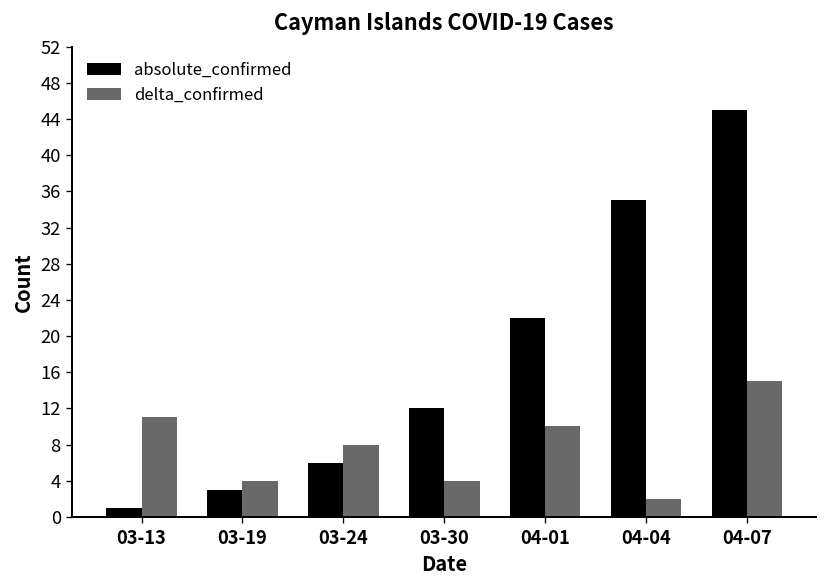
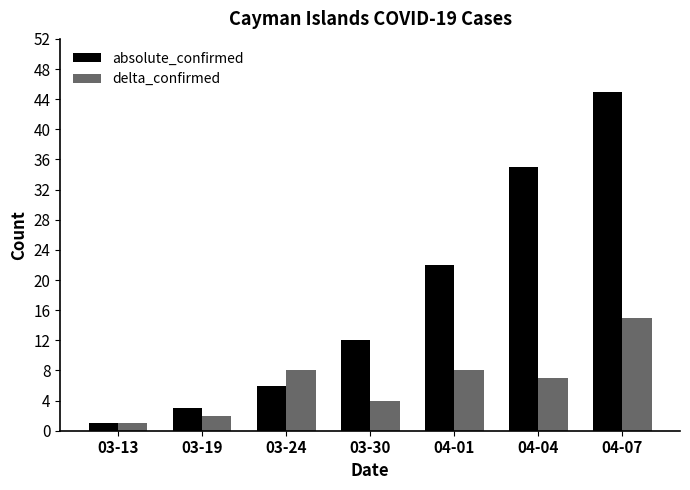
delta_confirmed, 03-13: 11 -> 1
delta_confirmed, 03-19: 4 -> 2
delta_confirmed, 04-01: 10 -> 8
delta_confirmed, 04-04: 2 -> 7
